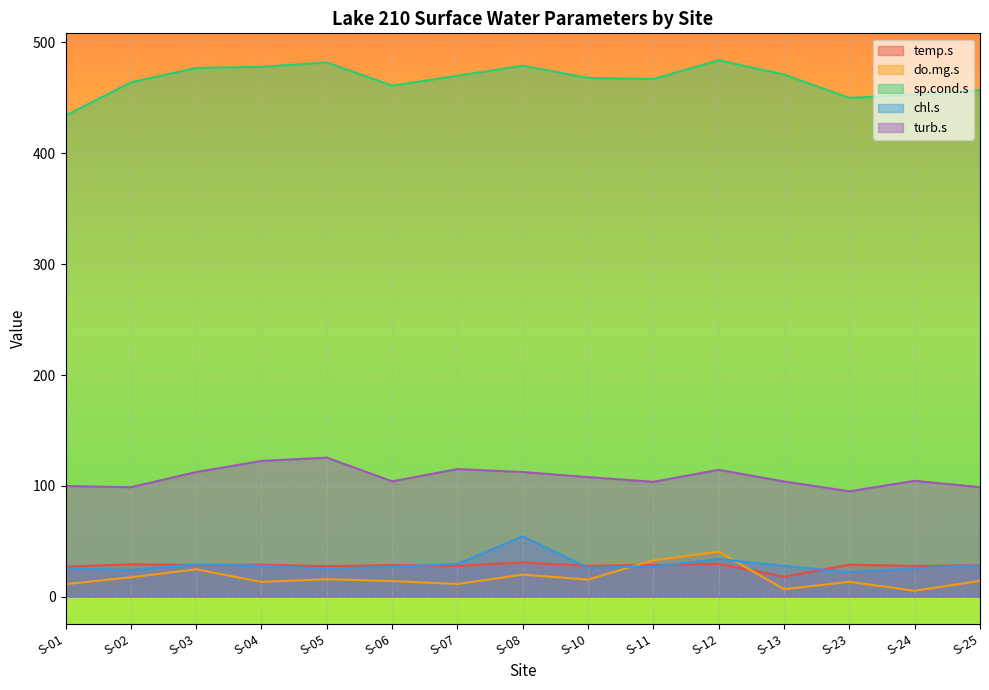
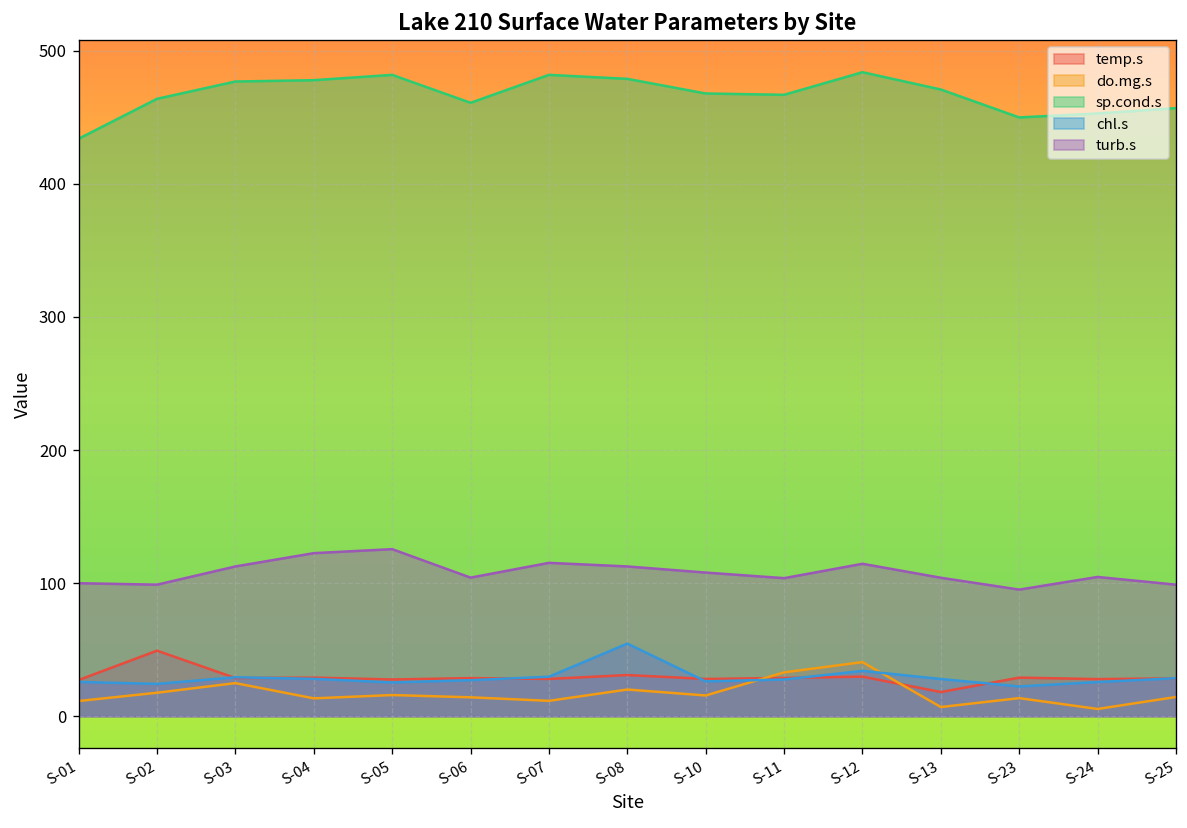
temp.s, S-02: 29 -> 49
sp.cond.s, S-07: 470 -> 482
